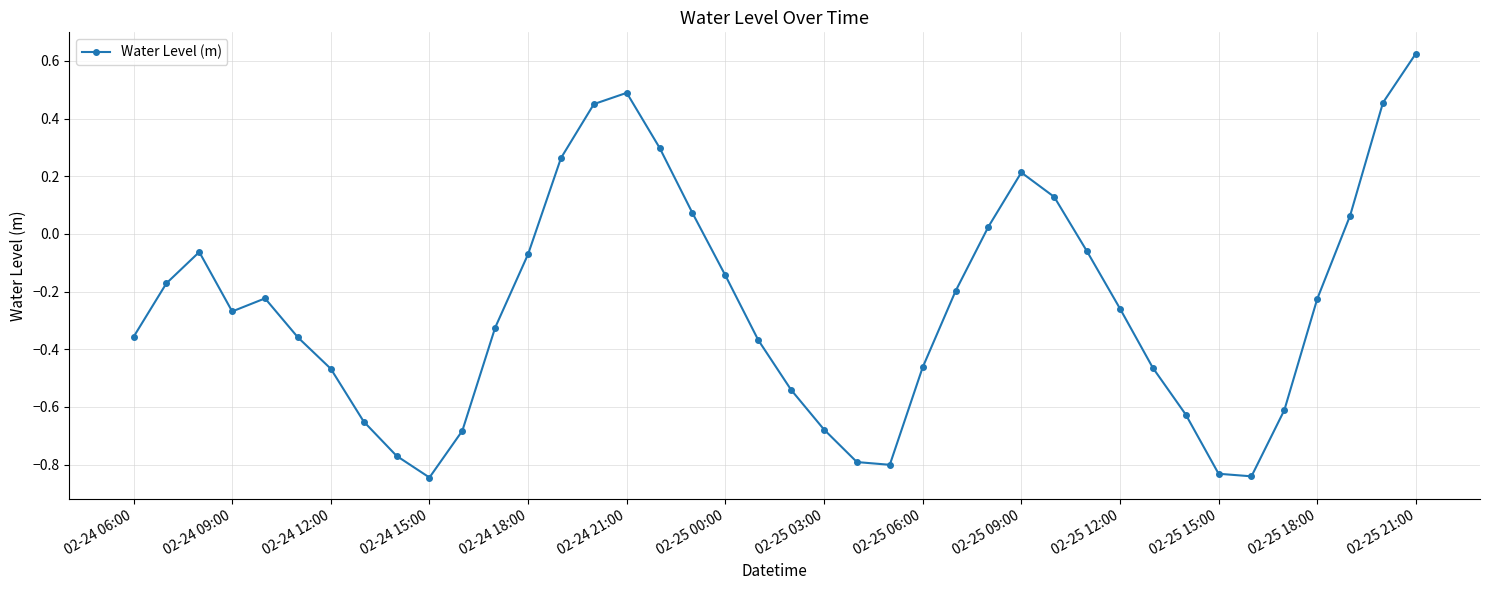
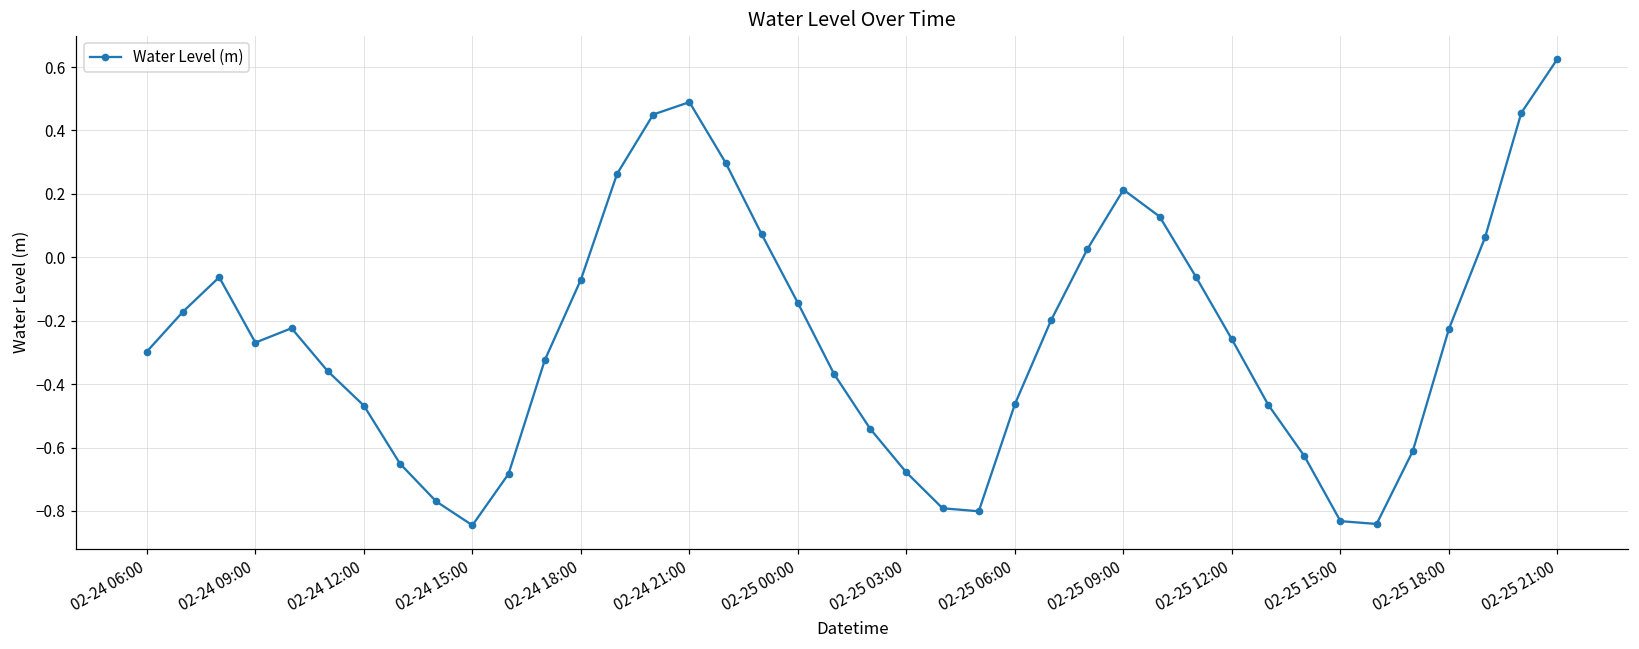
02-24 06:00: -0.36 -> -0.30
